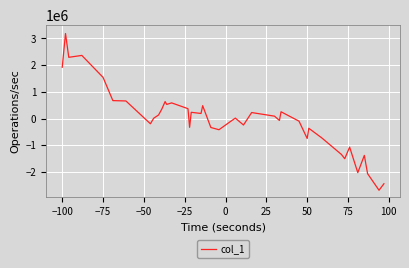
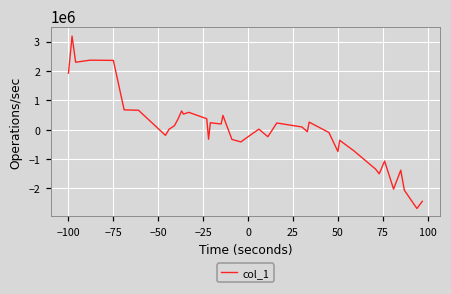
−75: 1500000 -> 2400000
